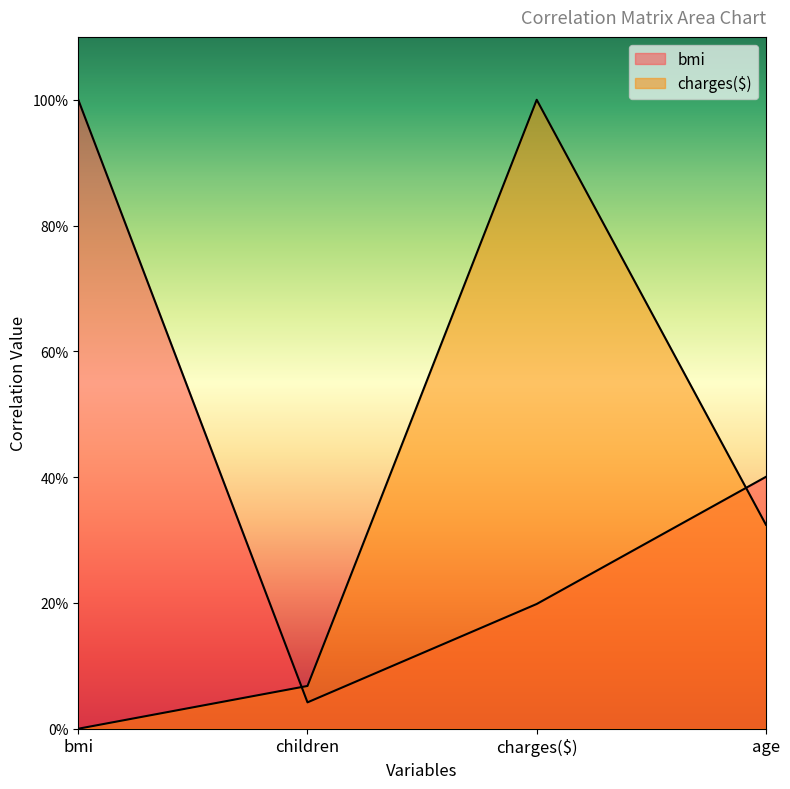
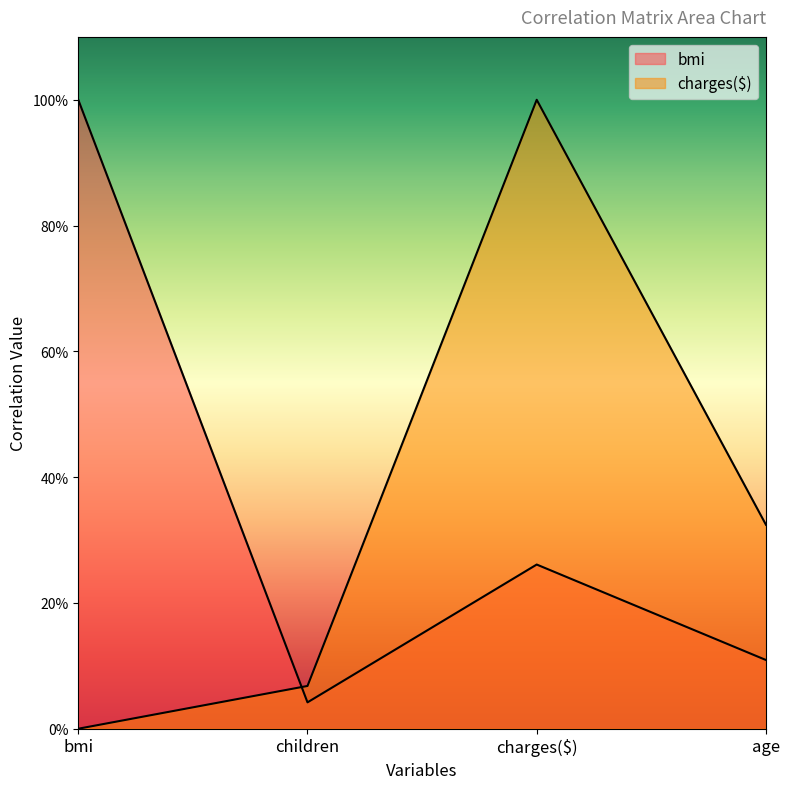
bmi, charges($): 20% -> 26%
bmi, age: 40% -> 11%
